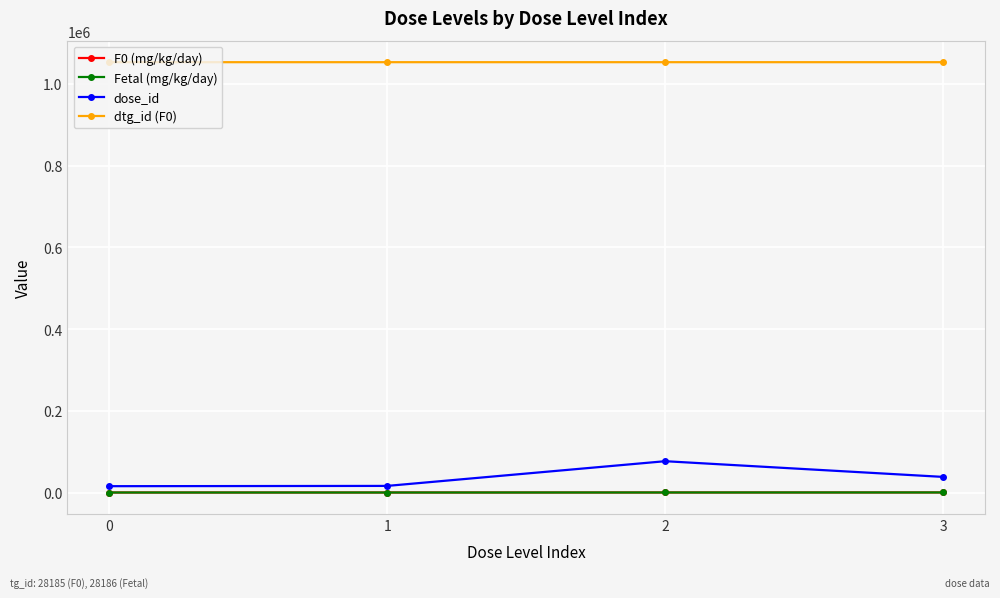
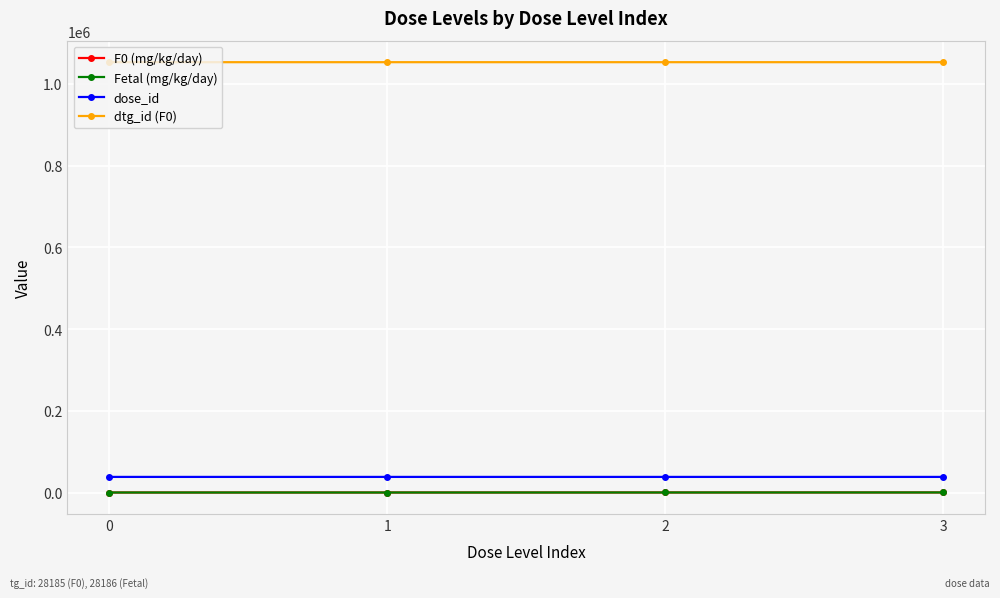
dose_id, 0: 20000 -> 40000
dose_id, 1: 20000 -> 40000
dose_id, 2: 80000 -> 40000
